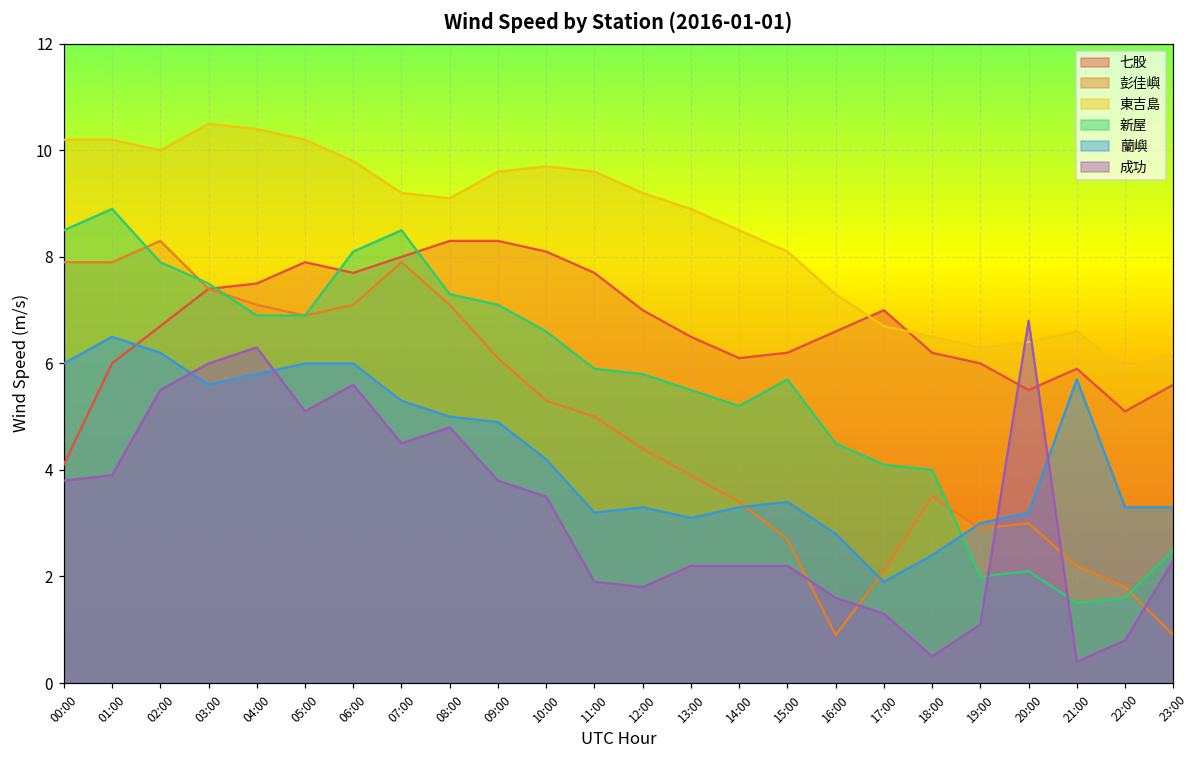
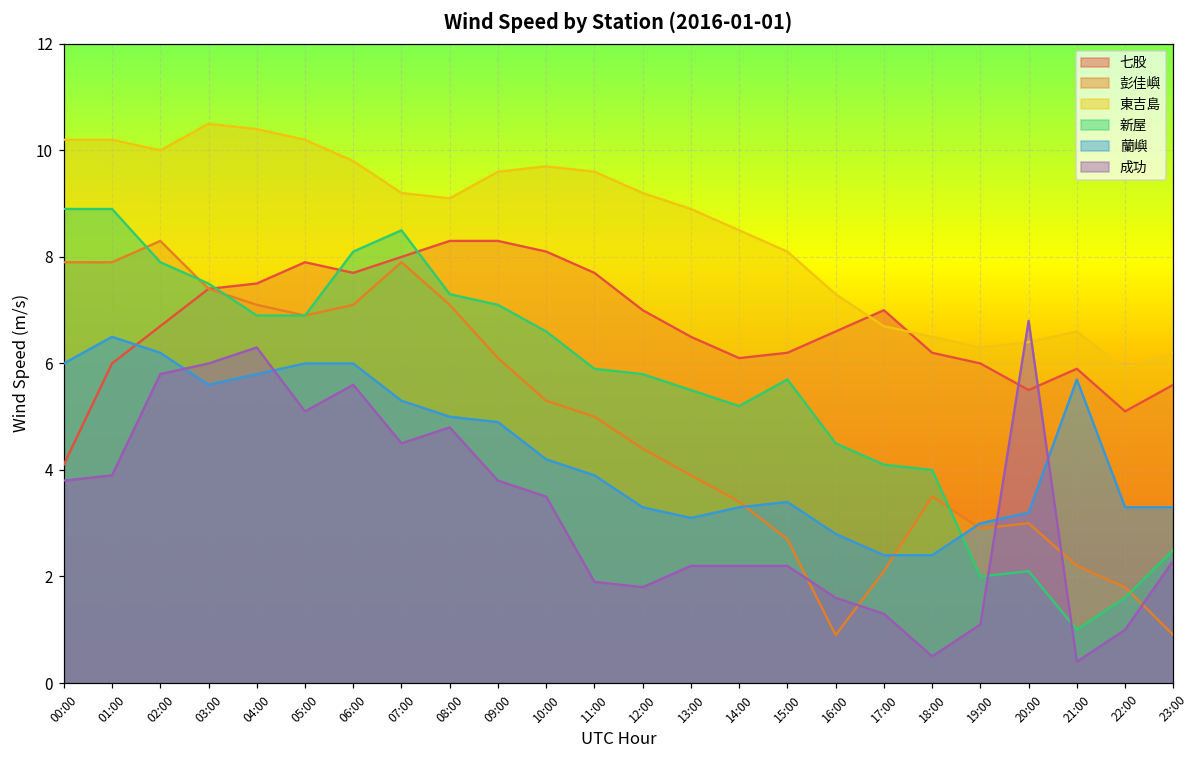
新屋, 00:00: 8.5 -> 8.9
成功, 02:00: 5.5 -> 5.8
蘭嶼, 11:00: 3.2 -> 3.9
蘭嶼, 17:00: 1.9 -> 2.4
新屋, 21:00: 1.5 -> 1.0
成功, 22:00: 0.8 -> 1.0
